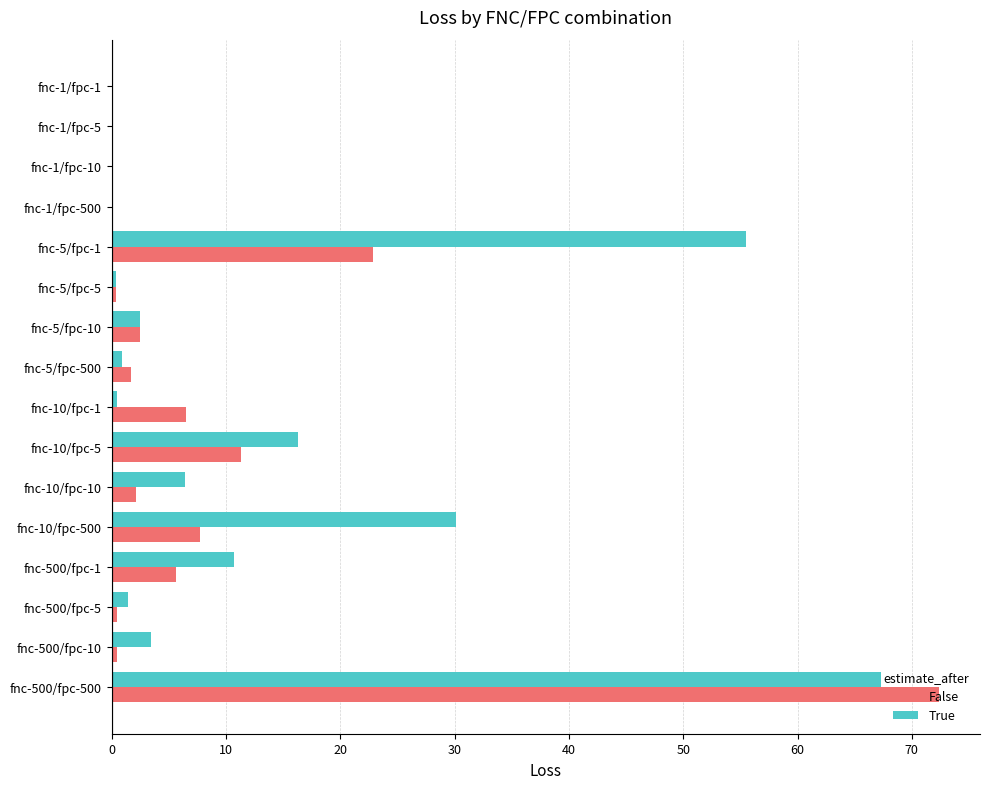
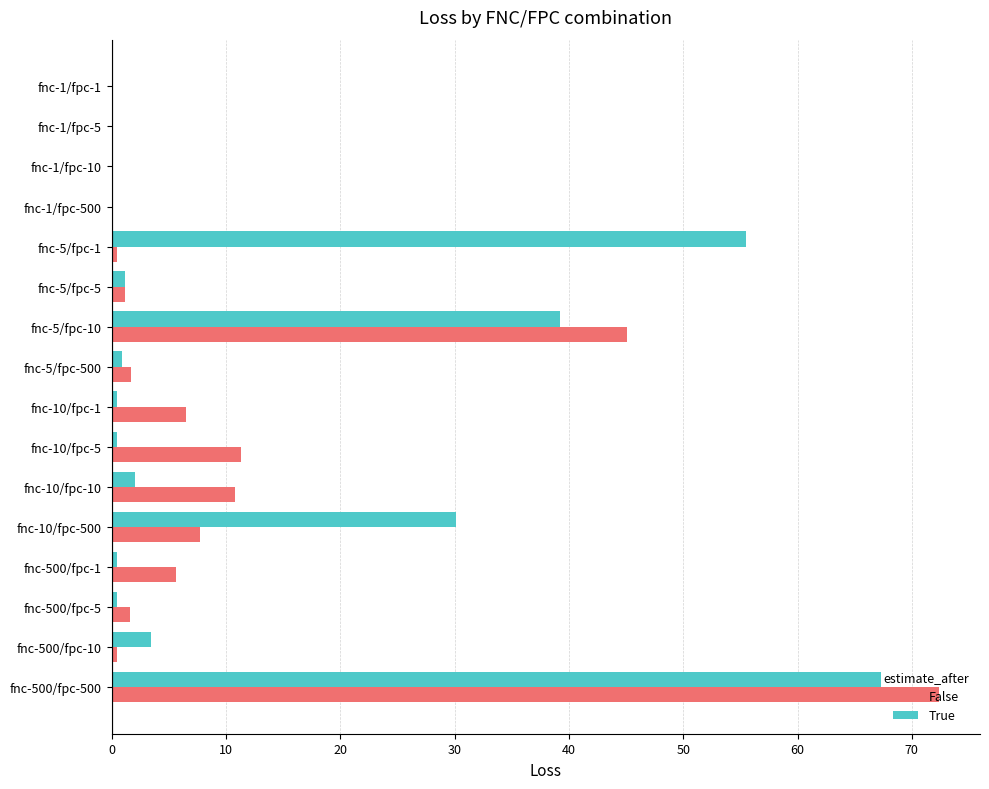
False, fnc-5/fpc-1: 22.9 -> 0.5
True, fnc-5/fpc-5: 0.4 -> 1.2
False, fnc-5/fpc-5: 0.4 -> 1.1
True, fnc-5/fpc-10: 2.5 -> 39.2
False, fnc-5/fpc-10: 2.5 -> 45.1
True, fnc-10/fpc-5: 16.3 -> 0.5
True, fnc-10/fpc-10: 6.4 -> 2.1
False, fnc-10/fpc-10: 2.2 -> 10.8
True, fnc-500/fpc-1: 10.7 -> 0.5
True, fnc-500/fpc-5: 1.4 -> 0.5
False, fnc-500/fpc-5: 0.5 -> 1.6
